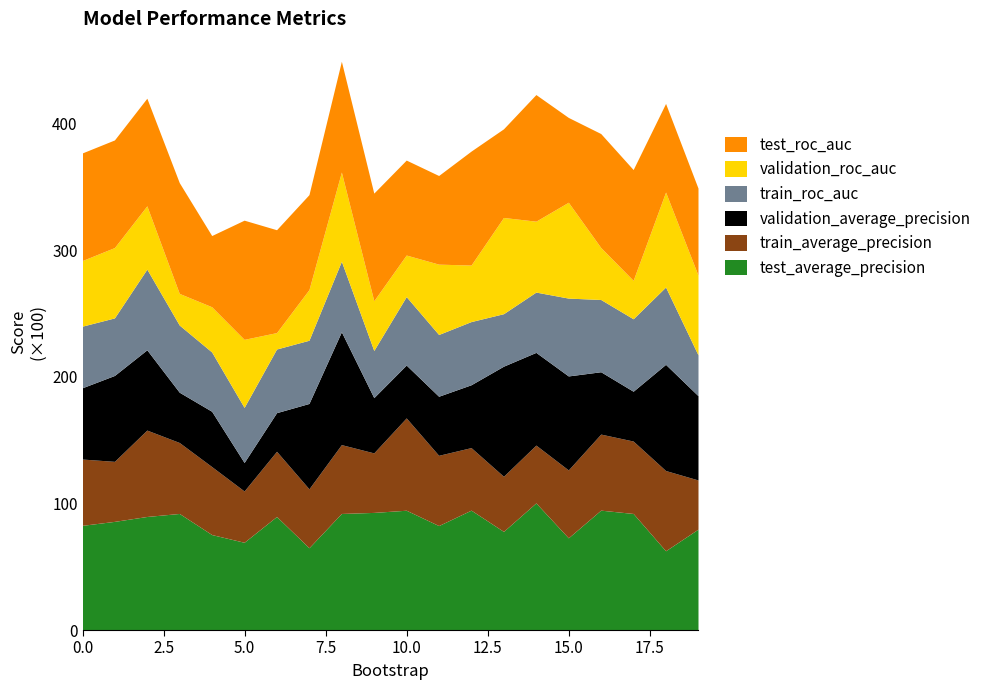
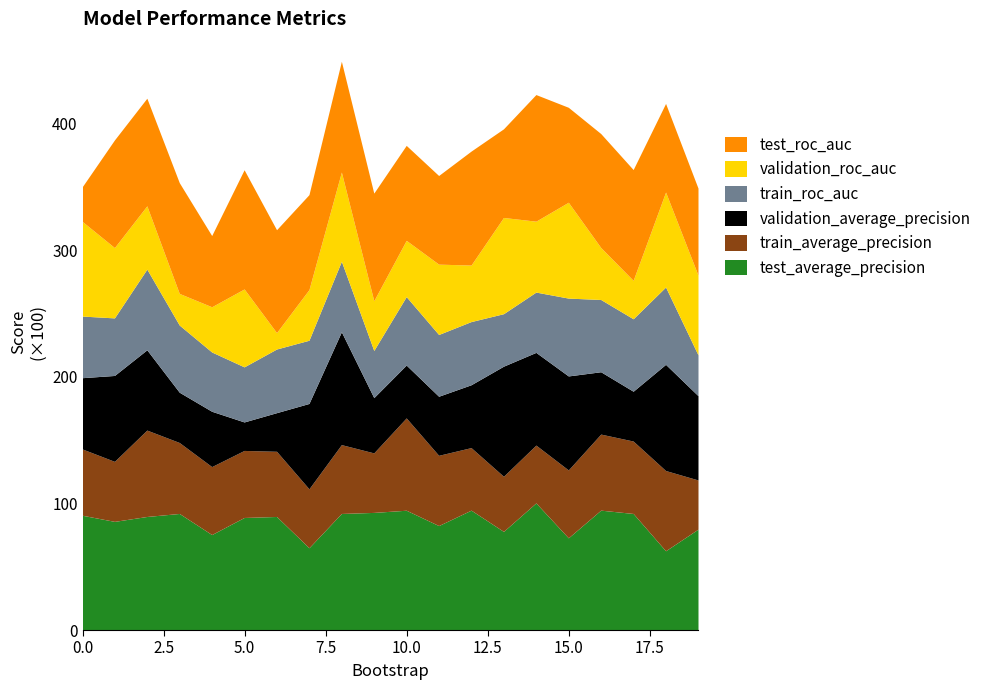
test_average_precision, 0.0: 82 -> 90
validation_roc_auc, 0.0: 52 -> 75
test_roc_auc, 0.0: 85 -> 27
test_average_precision, 5.0: 69 -> 89
train_average_precision, 5.0: 41 -> 53
validation_roc_auc, 5.0: 54 -> 62
validation_roc_auc, 10.0: 33 -> 44
test_roc_auc, 15.0: 67 -> 75
